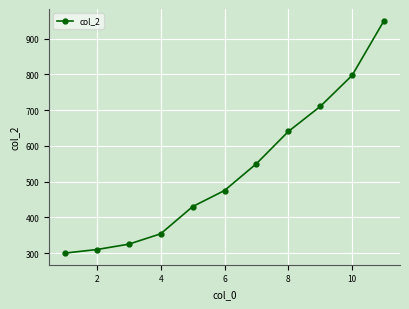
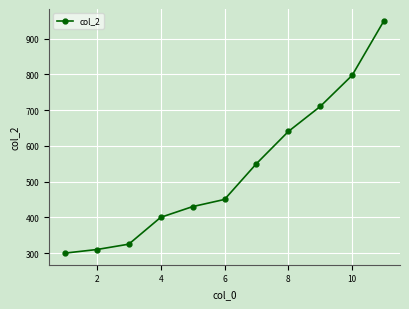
4: 350 -> 400
6: 480 -> 450
